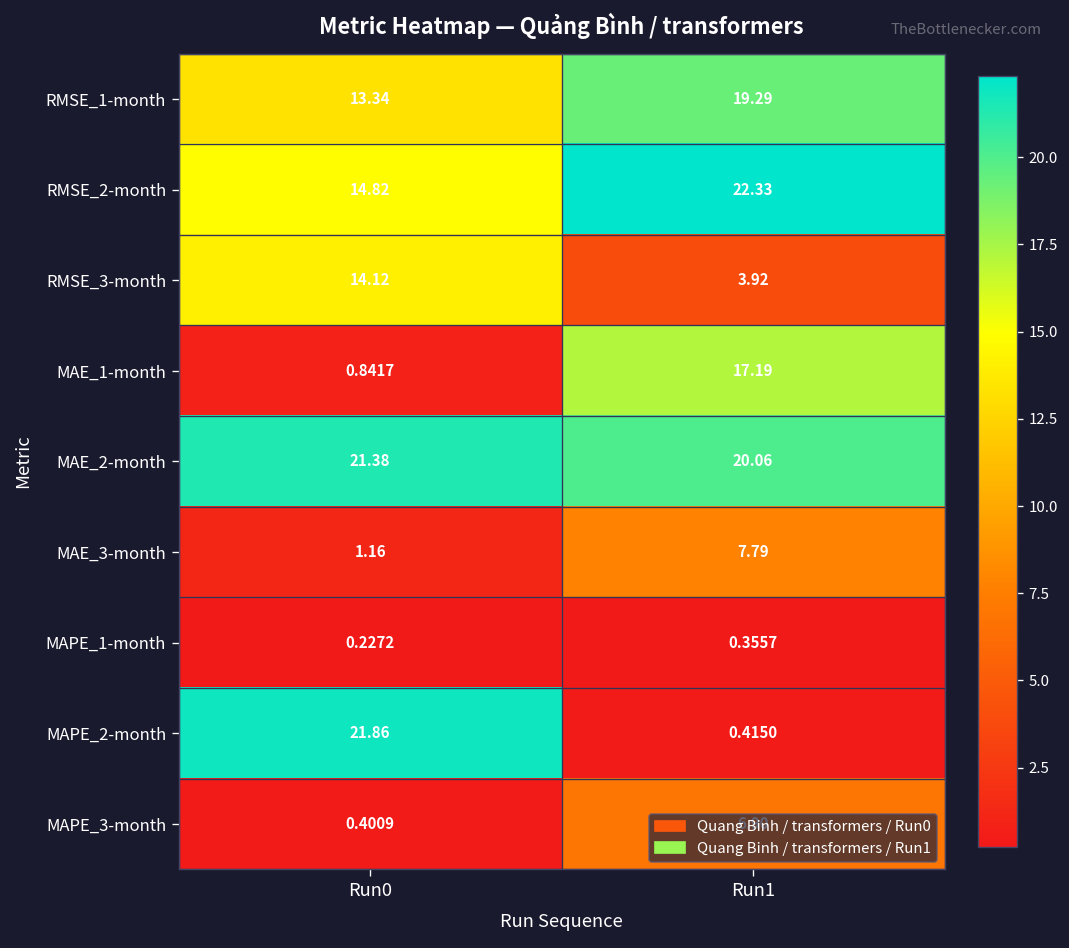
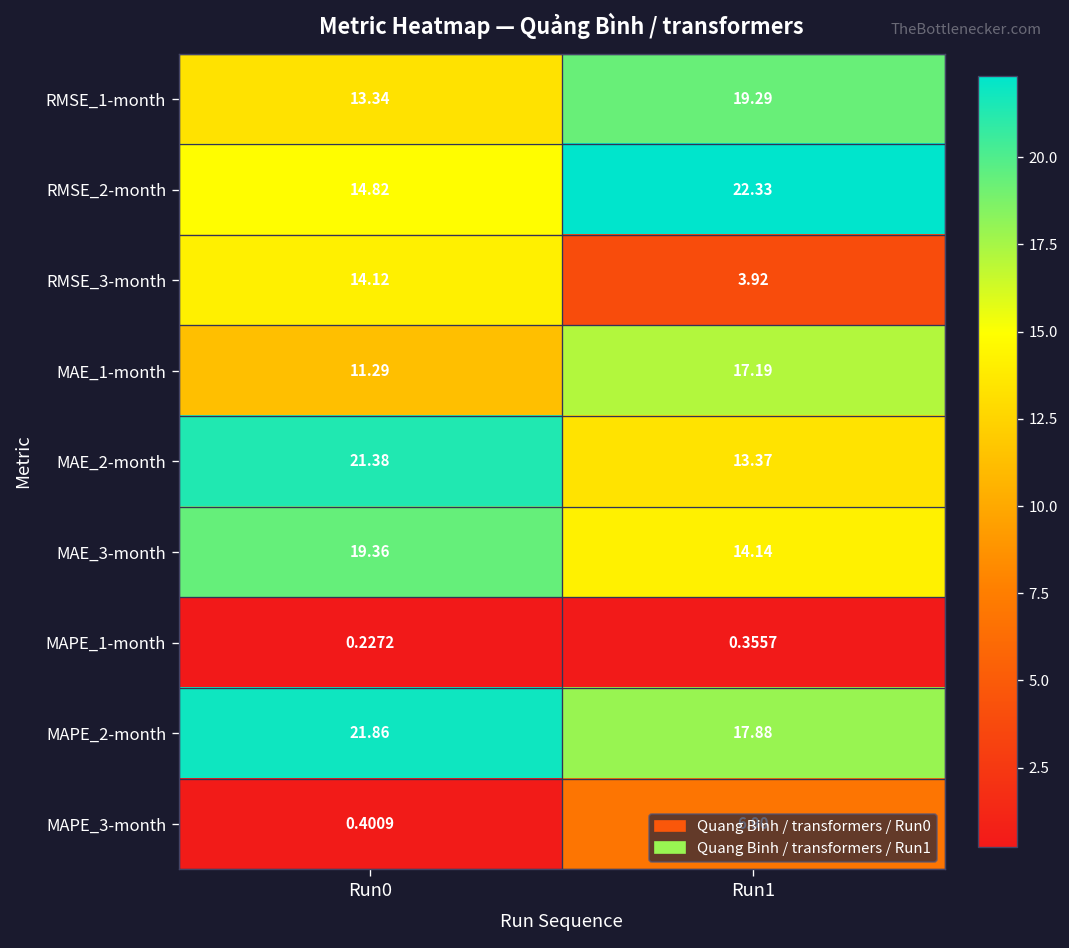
MAE_1-month, Run0: 0.8417 -> 11.29
MAE_2-month, Run1: 20.06 -> 13.37
MAE_3-month, Run0: 1.16 -> 19.36
MAE_3-month, Run1: 7.79 -> 14.14
MAPE_2-month, Run1: 0.4150 -> 17.88
